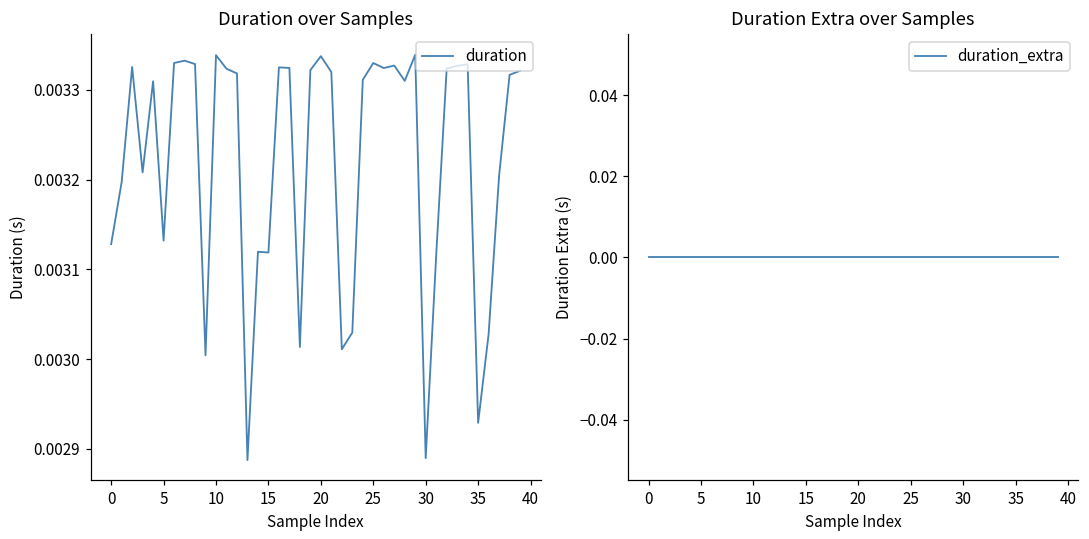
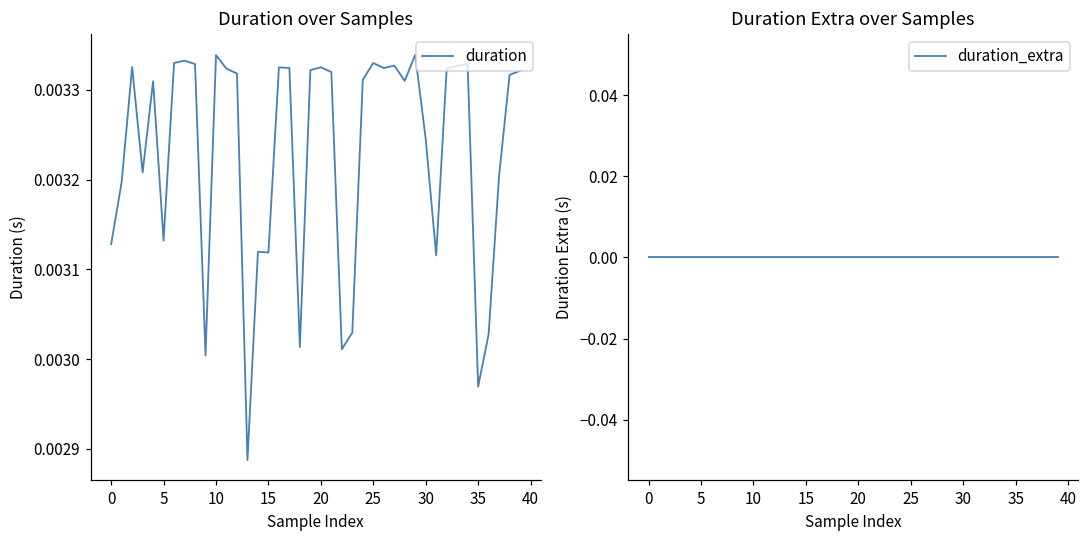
Duration over Samples, 20: 0.00334 -> 0.00333
Duration over Samples, 30: 0.00289 -> 0.00325
Duration over Samples, 35: 0.00293 -> 0.00297
